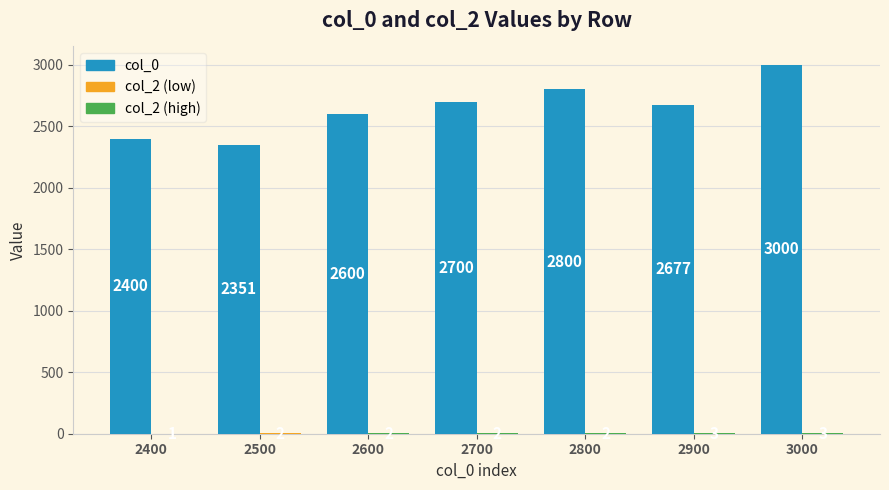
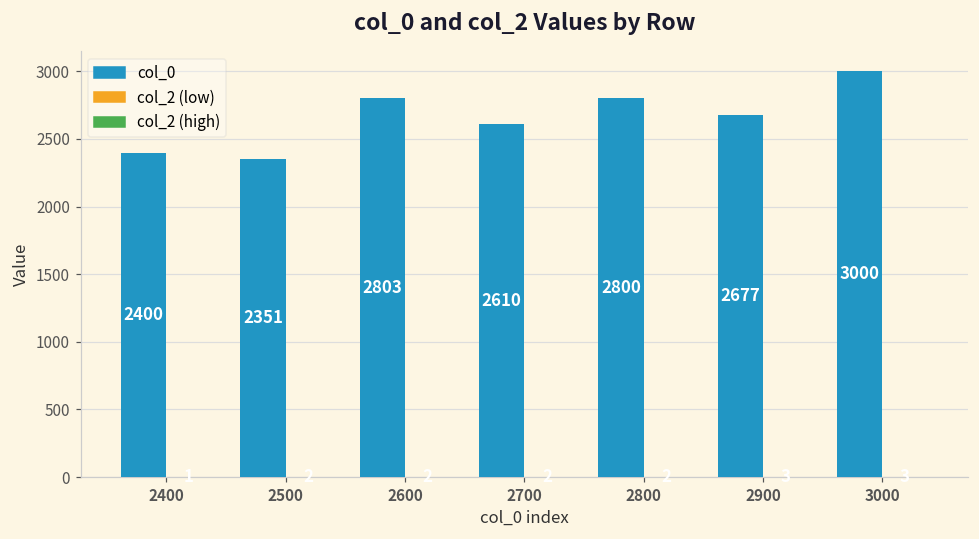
col_0, 2600: 2600 -> 2803
col_0, 2700: 2700 -> 2610
